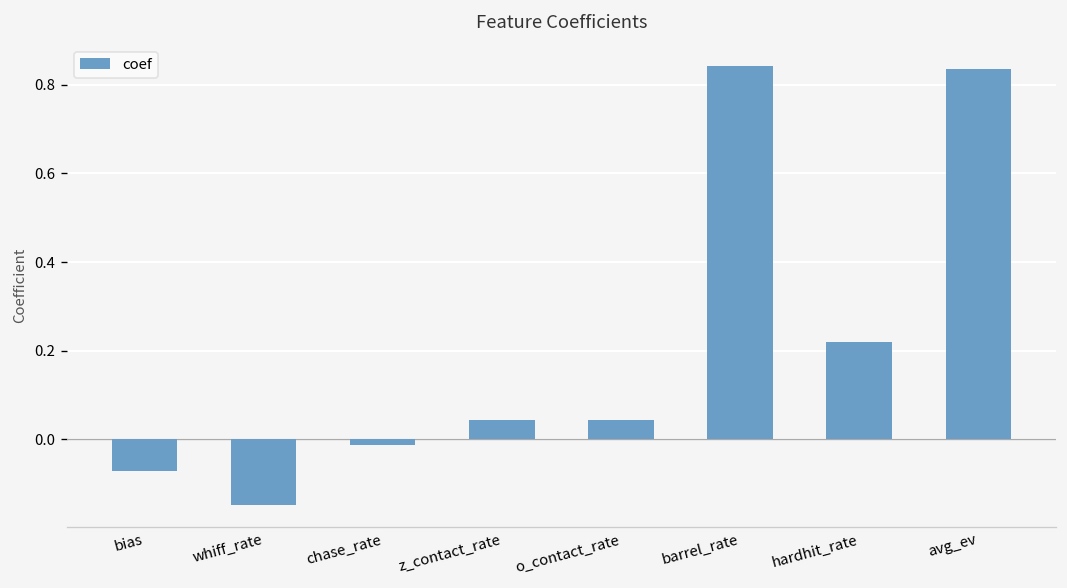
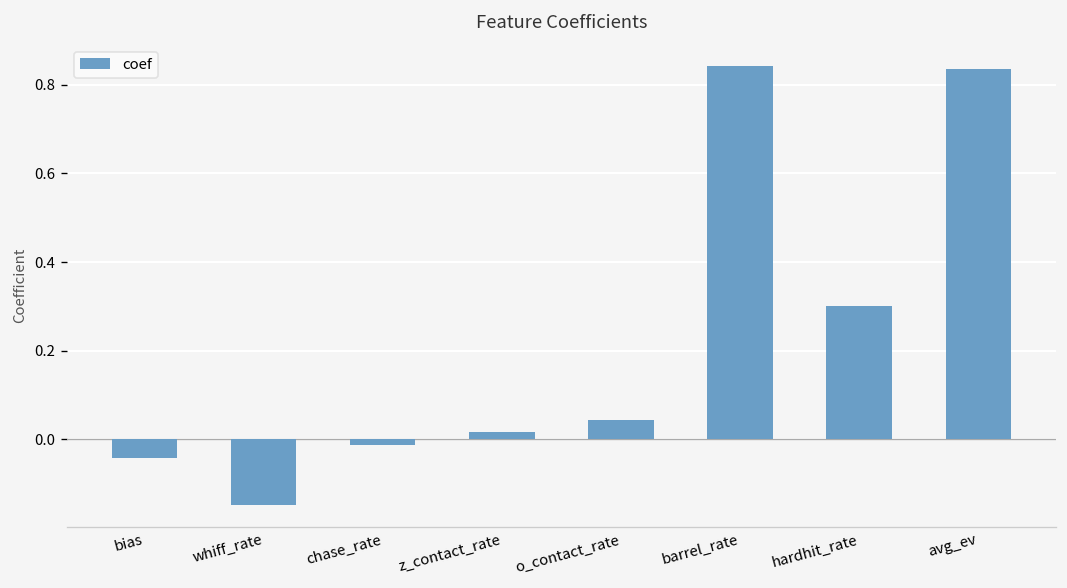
bias: -0.07 -> -0.04
z_contact_rate: 0.04 -> 0.02
hardhit_rate: 0.22 -> 0.30
